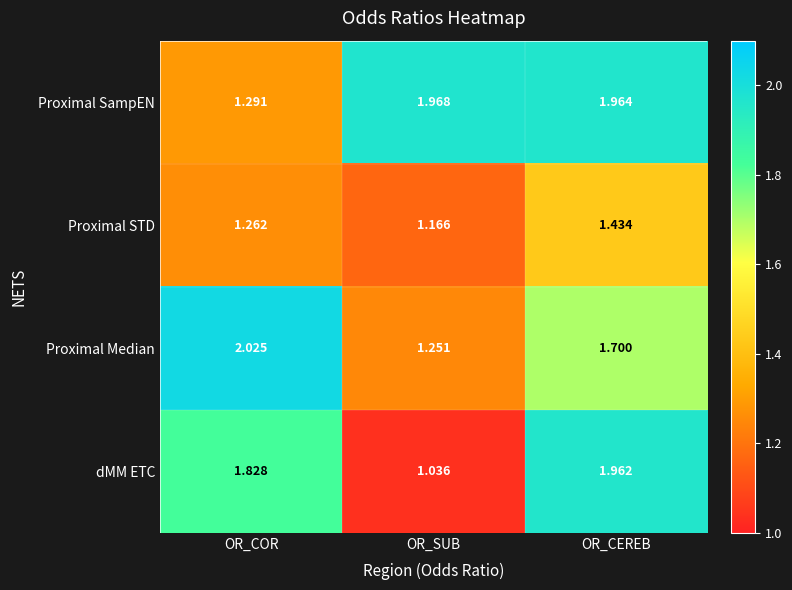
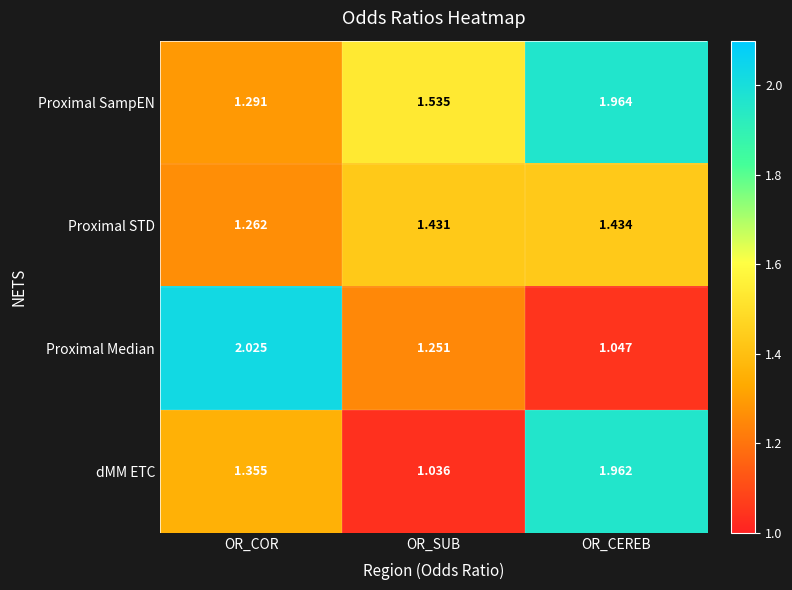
Proximal SampEN, OR_SUB: 1.968 -> 1.535
Proximal STD, OR_SUB: 1.166 -> 1.431
Proximal Median, OR_CEREB: 1.700 -> 1.047
dMM ETC, OR_COR: 1.828 -> 1.355
